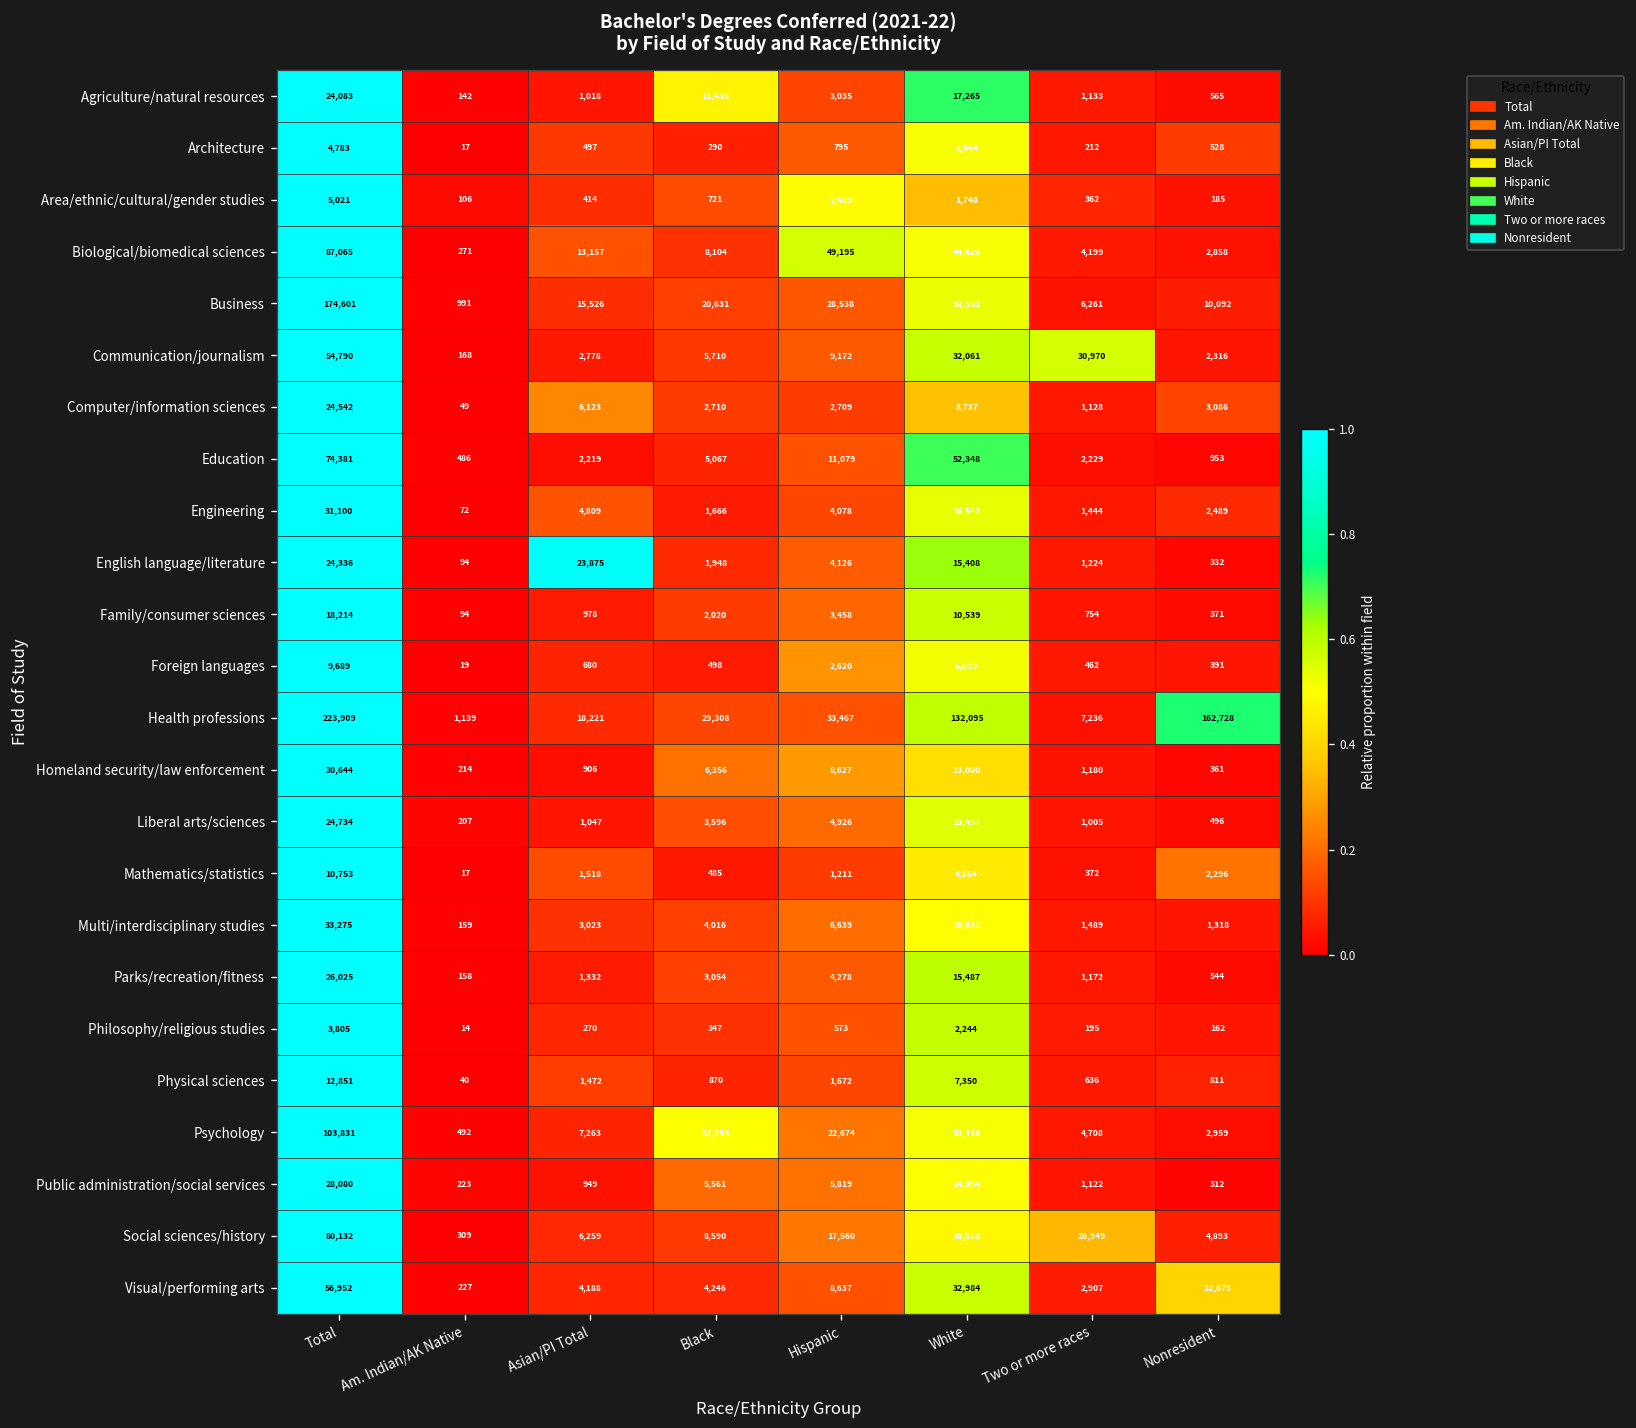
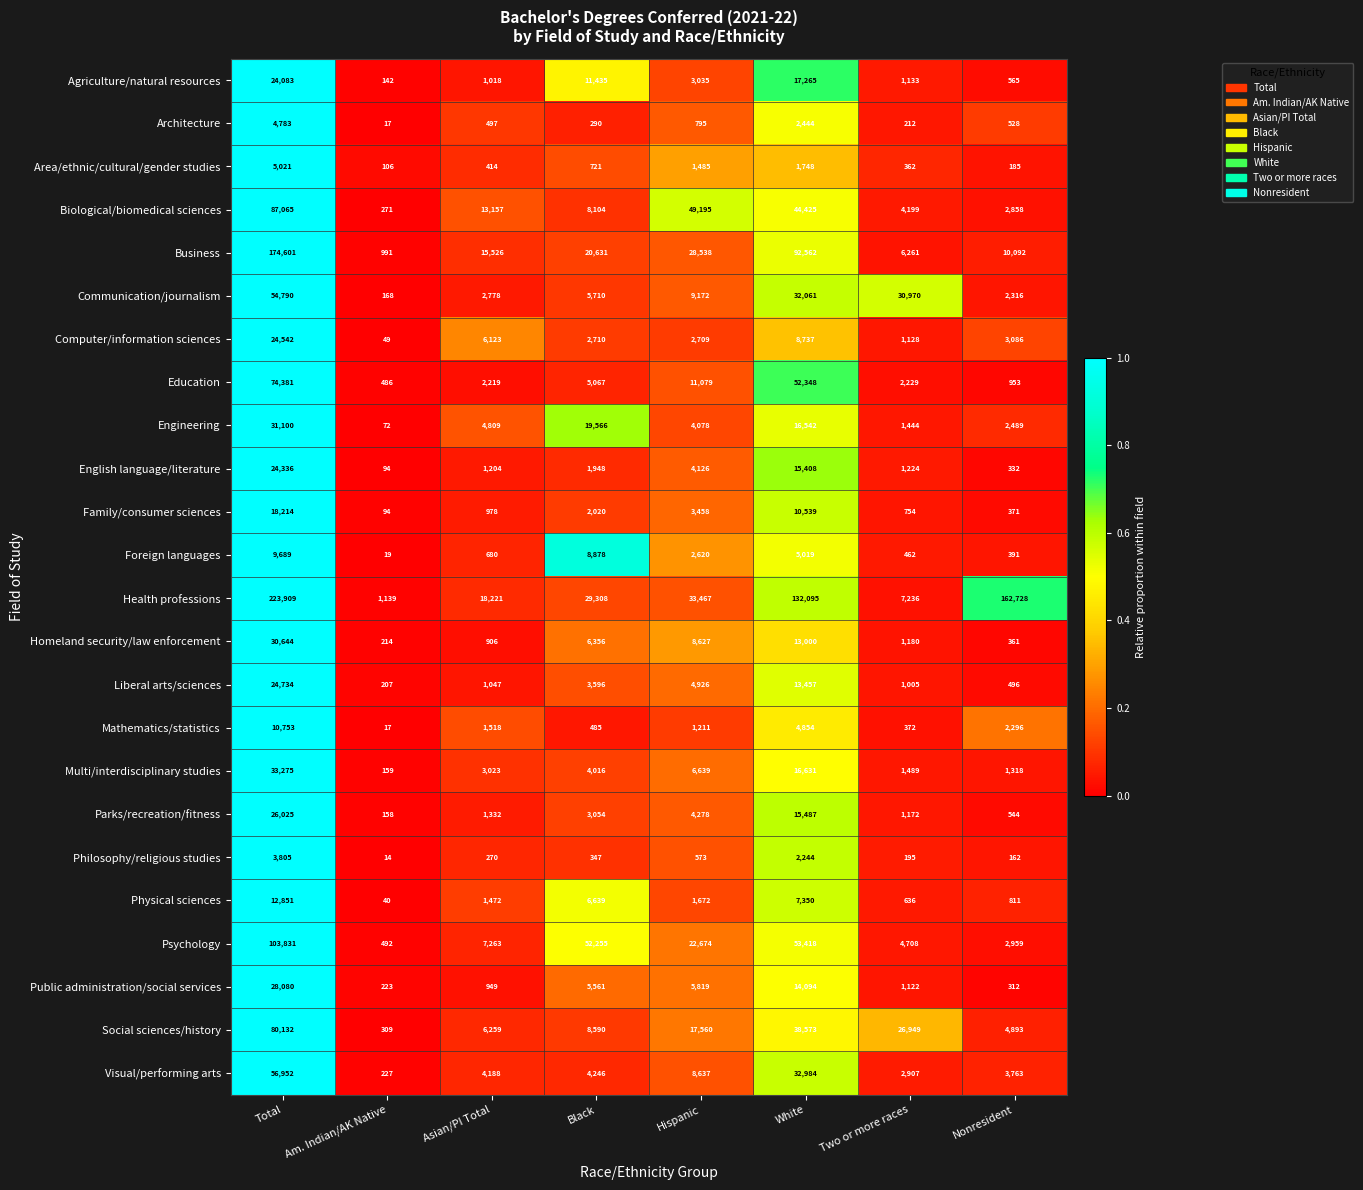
Area/ethnic/cultural/gender studies, Hispanic: 2,489 -> 1,485
Engineering, Black: 1,666 -> 19,566
English language/literature, Asian/PI Total: 23,875 -> 1,204
Foreign languages, Black: 498 -> 8,878
Physical sciences, Black: 870 -> 6,639
Visual/performing arts, Nonresident: 22,675 -> 3,763
